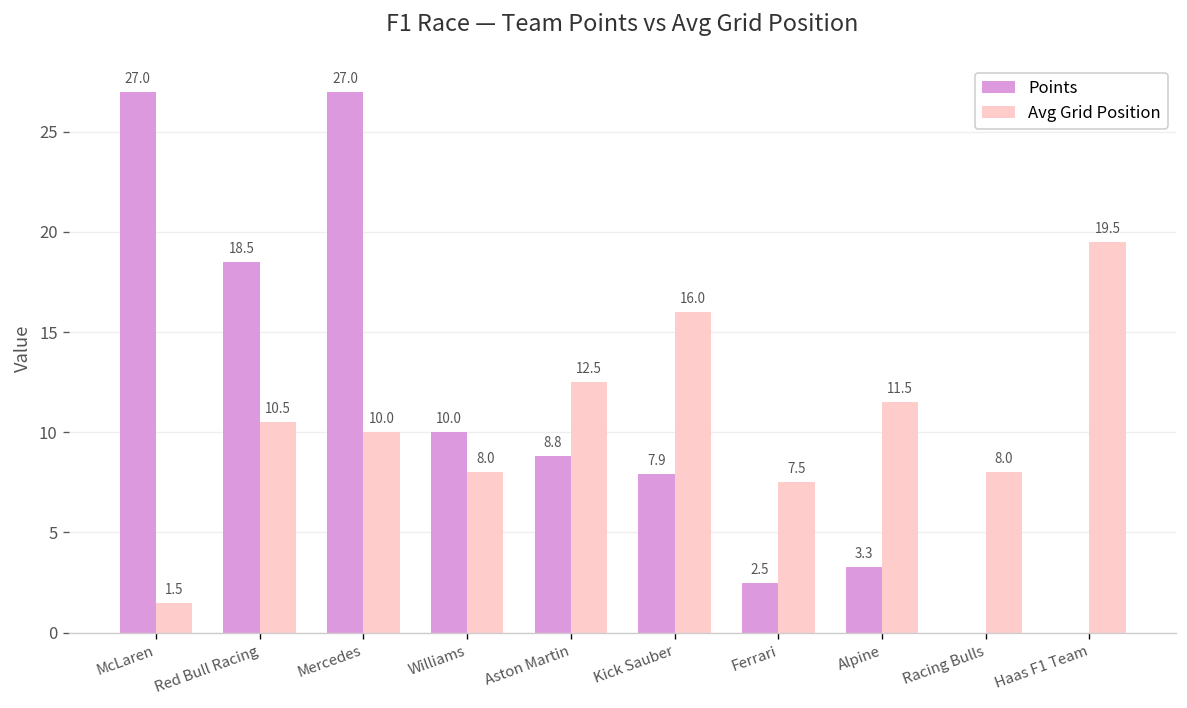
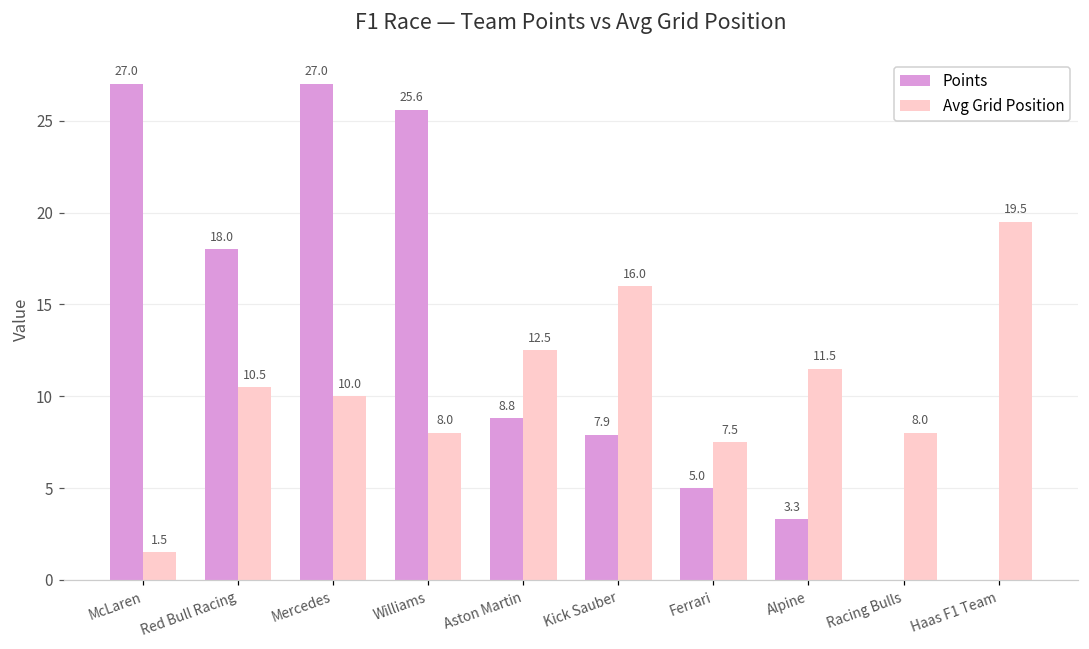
Points, Red Bull Racing: 18.5 -> 18.0
Points, Williams: 10.0 -> 25.6
Points, Ferrari: 2.5 -> 5.0
